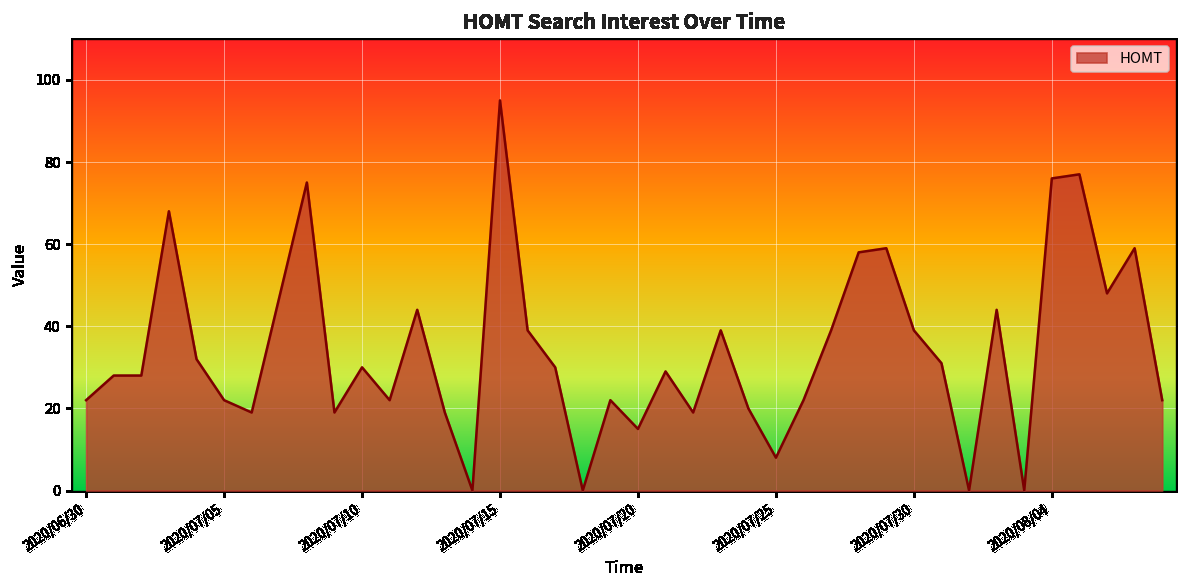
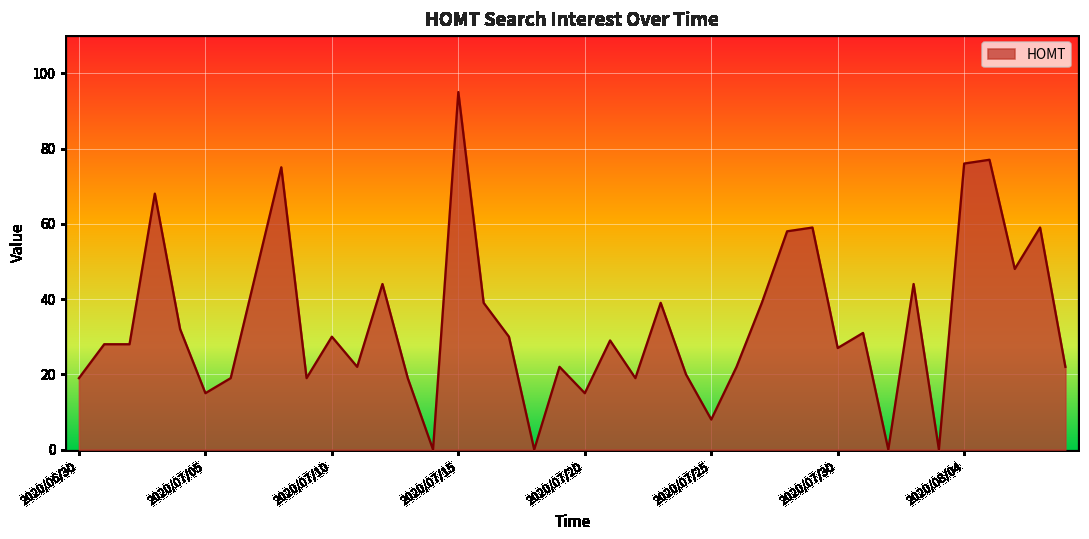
2020/06/30: 22 -> 19
2020/07/05: 22 -> 15
2020/07/30: 39 -> 27
